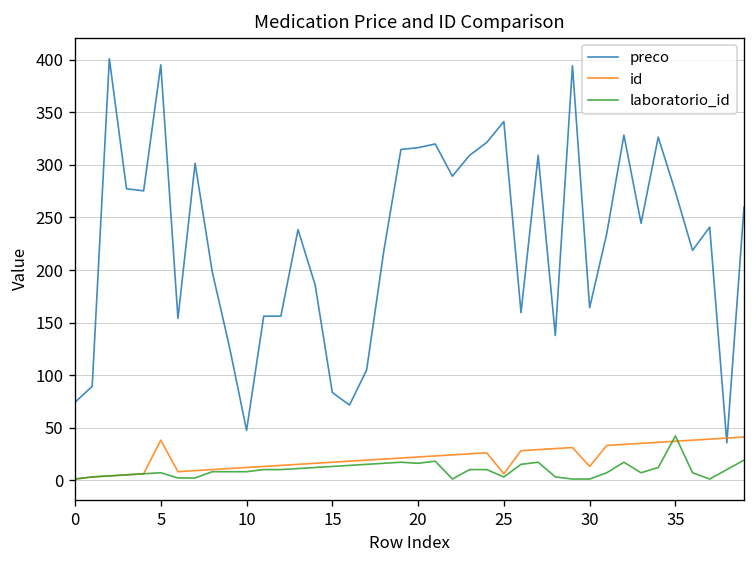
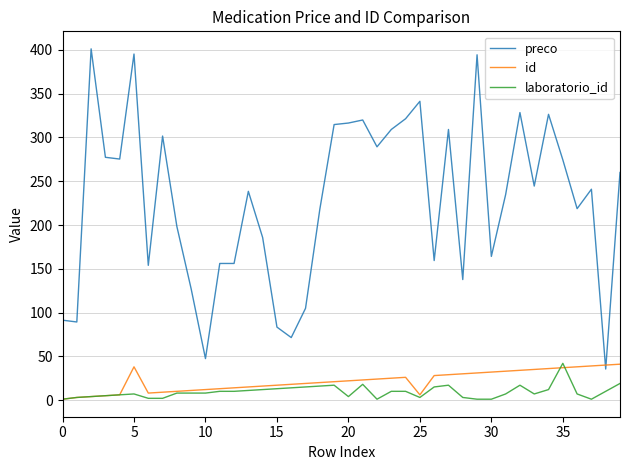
preco, 0: 70 -> 90
laboratorio_id, 20: 20 -> 0
id, 30: 10 -> 30
